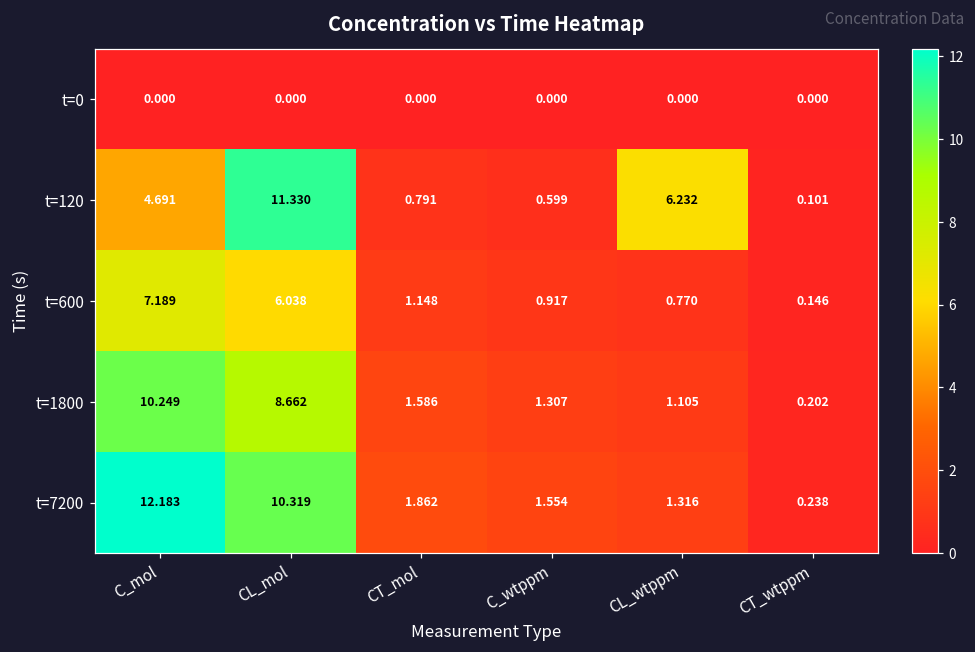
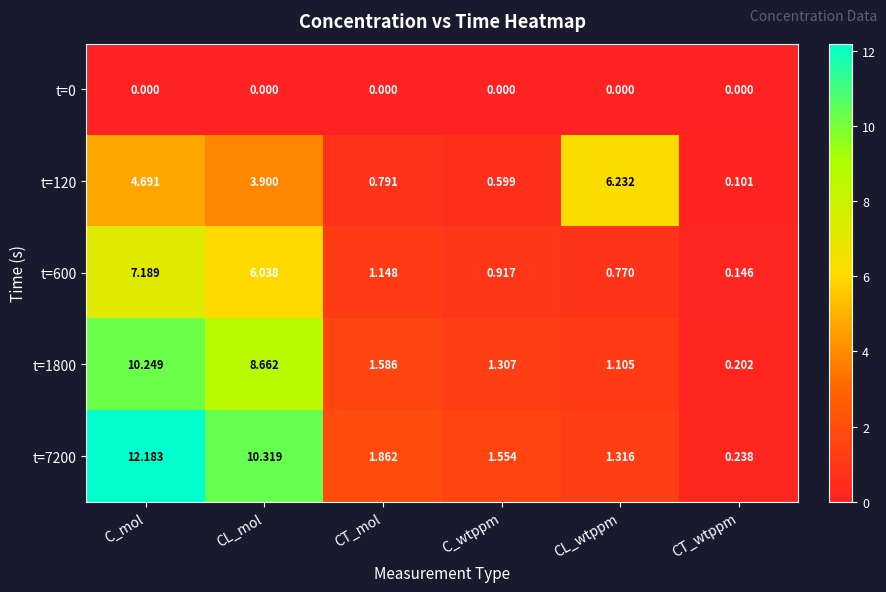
t=120, CL_mol: 11.330 -> 3.900
